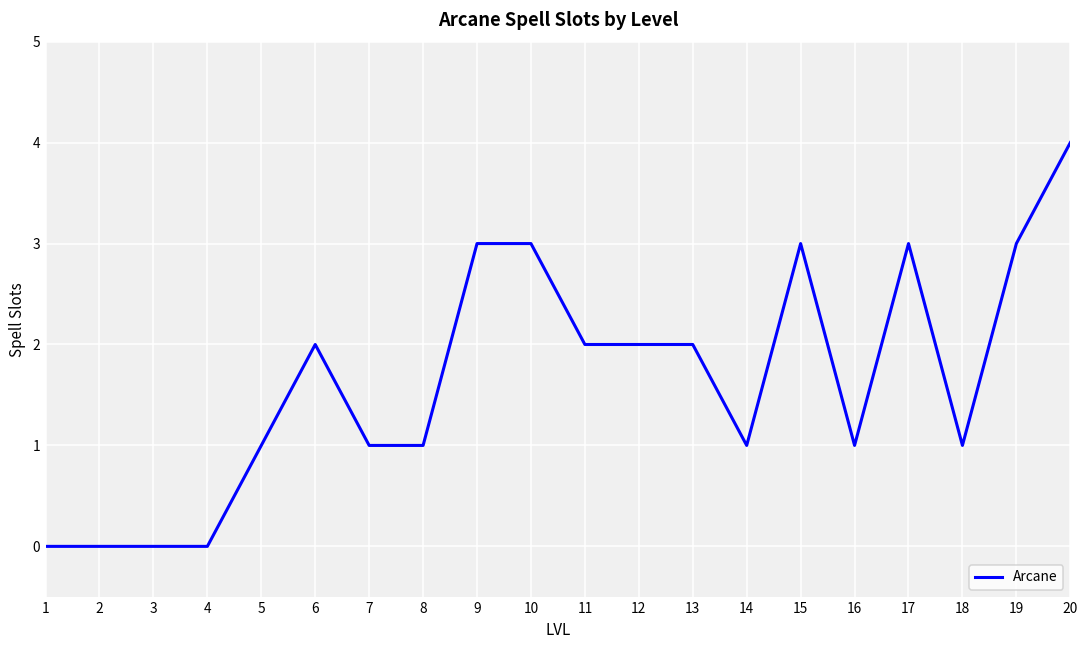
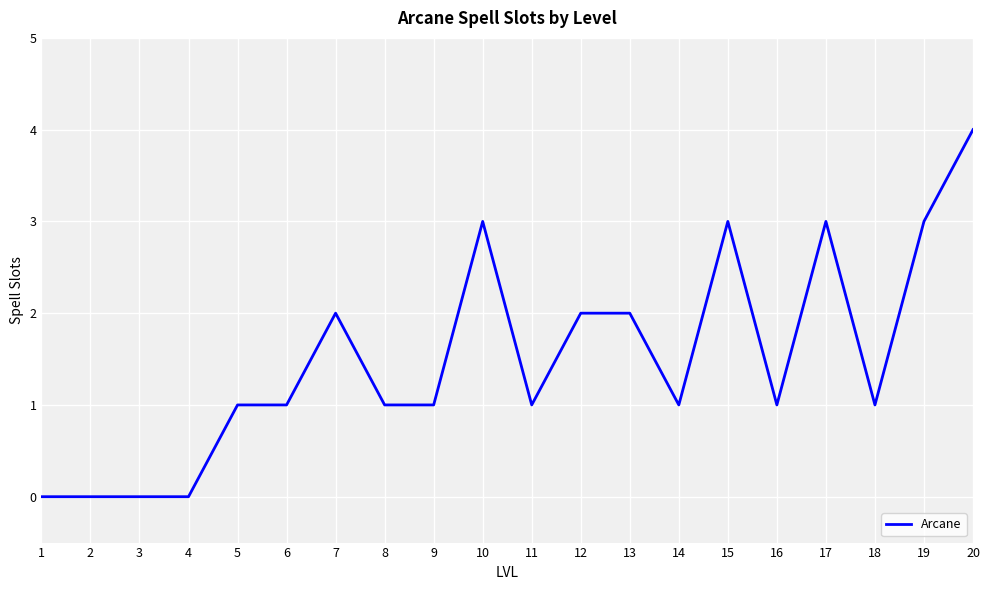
6: 2 -> 1
7: 1 -> 2
9: 3 -> 1
11: 2 -> 1
